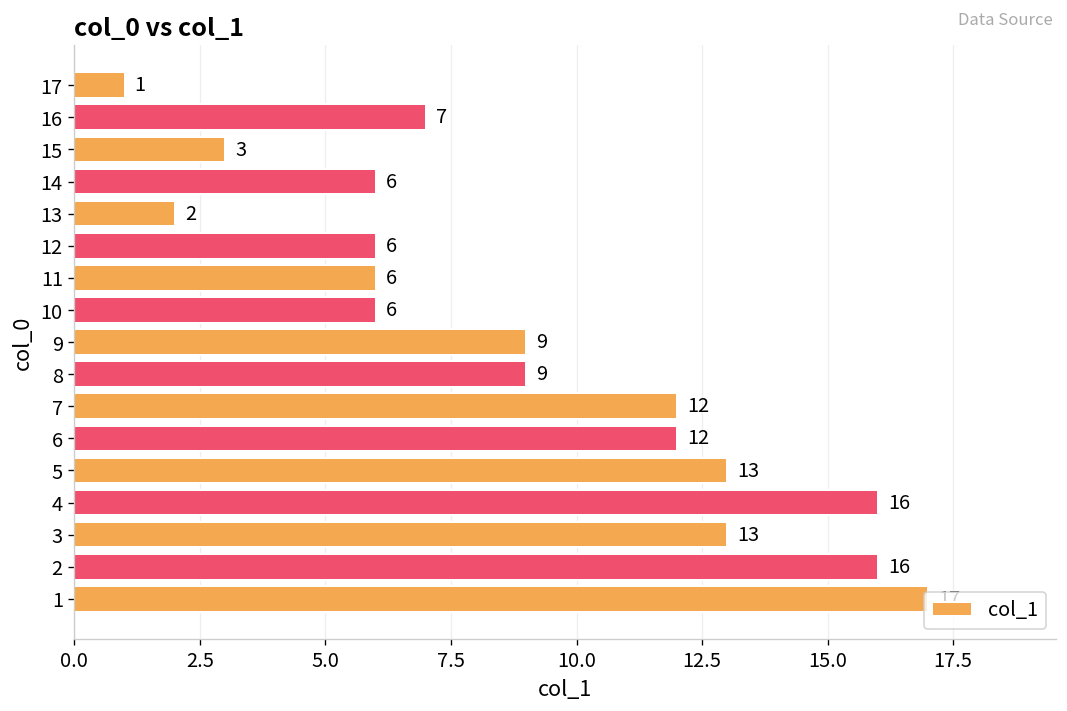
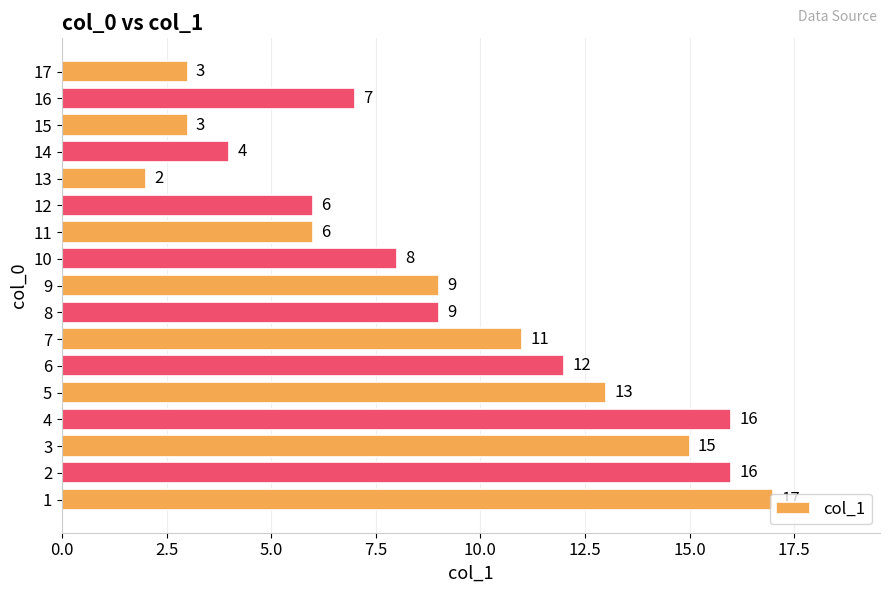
17: 1 -> 3
14: 6 -> 4
10: 6 -> 8
7: 12 -> 11
3: 13 -> 15
